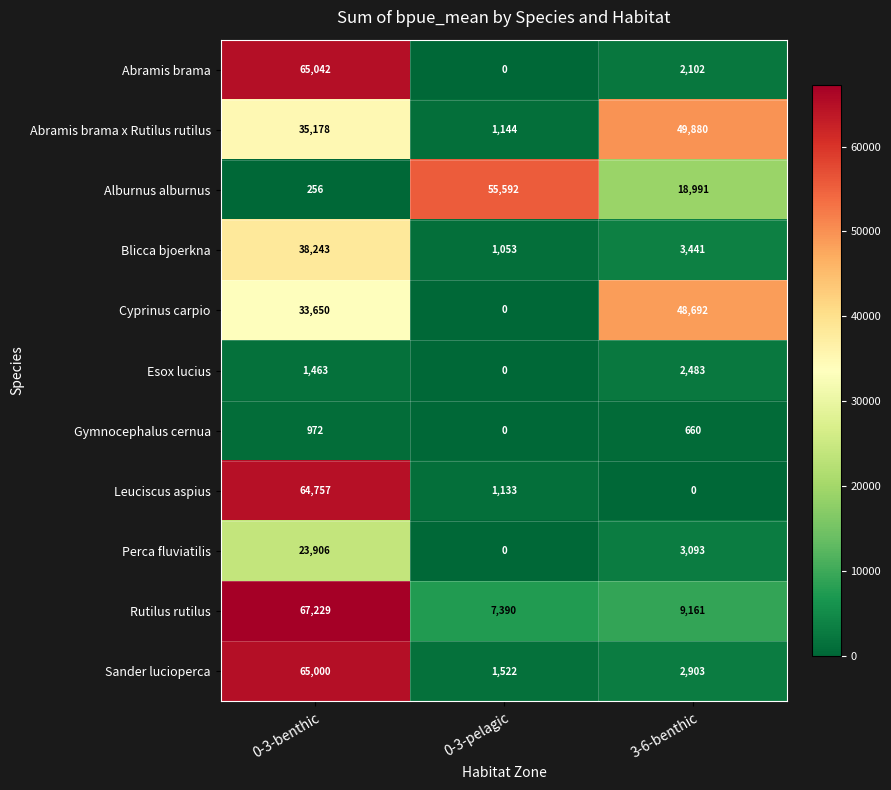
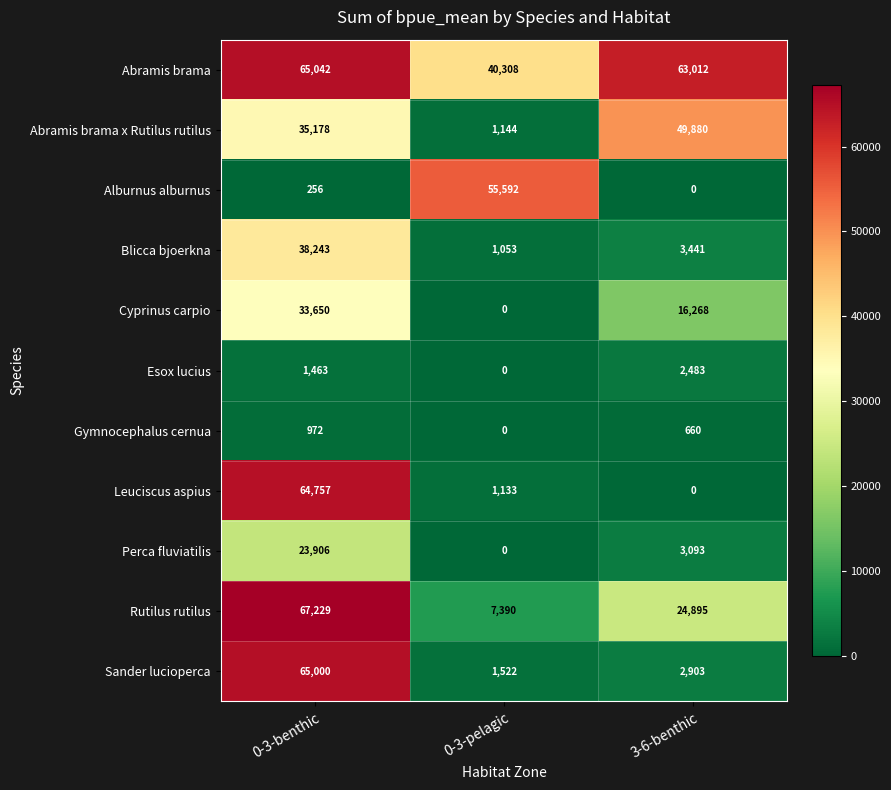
Abramis brama, 0-3-pelagic: 0 -> 40,308
Abramis brama, 3-6-benthic: 2,102 -> 63,012
Alburnus alburnus, 3-6-benthic: 18,991 -> 0
Cyprinus carpio, 3-6-benthic: 48,692 -> 16,268
Rutilus rutilus, 3-6-benthic: 9,161 -> 24,895
